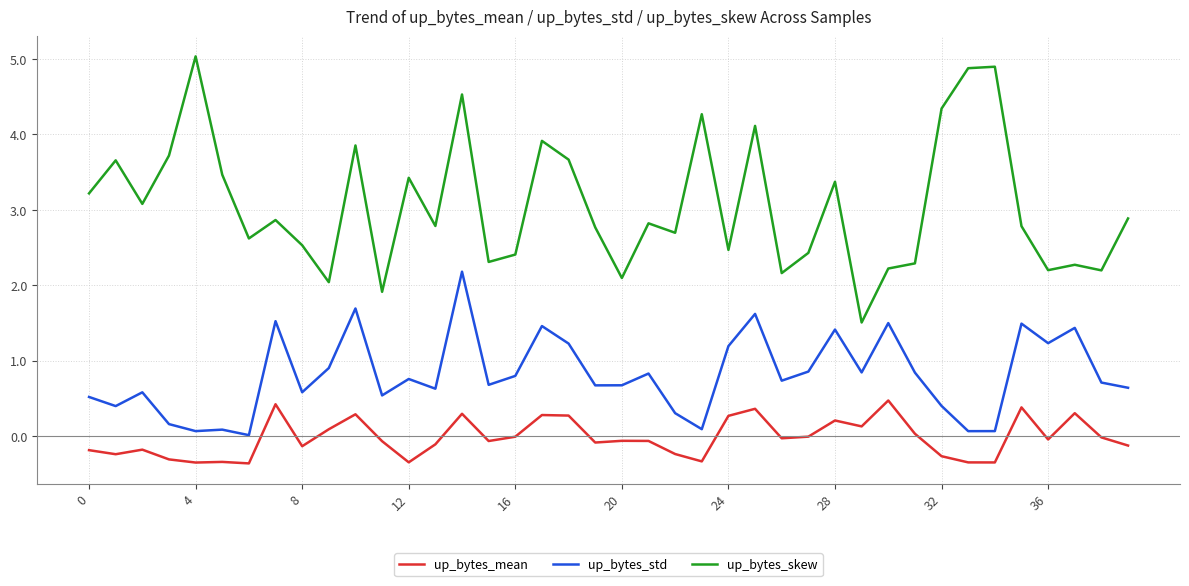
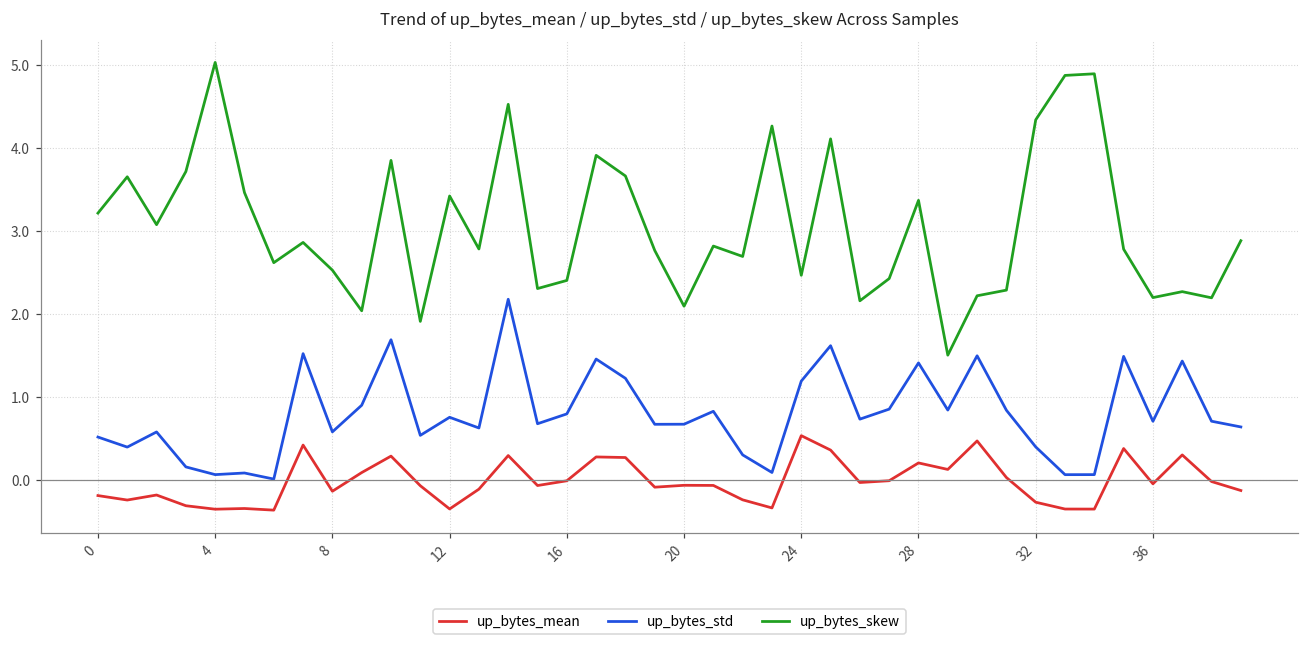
up_bytes_mean, 24: 0.3 -> 0.5
up_bytes_std, 36: 1.2 -> 0.7
